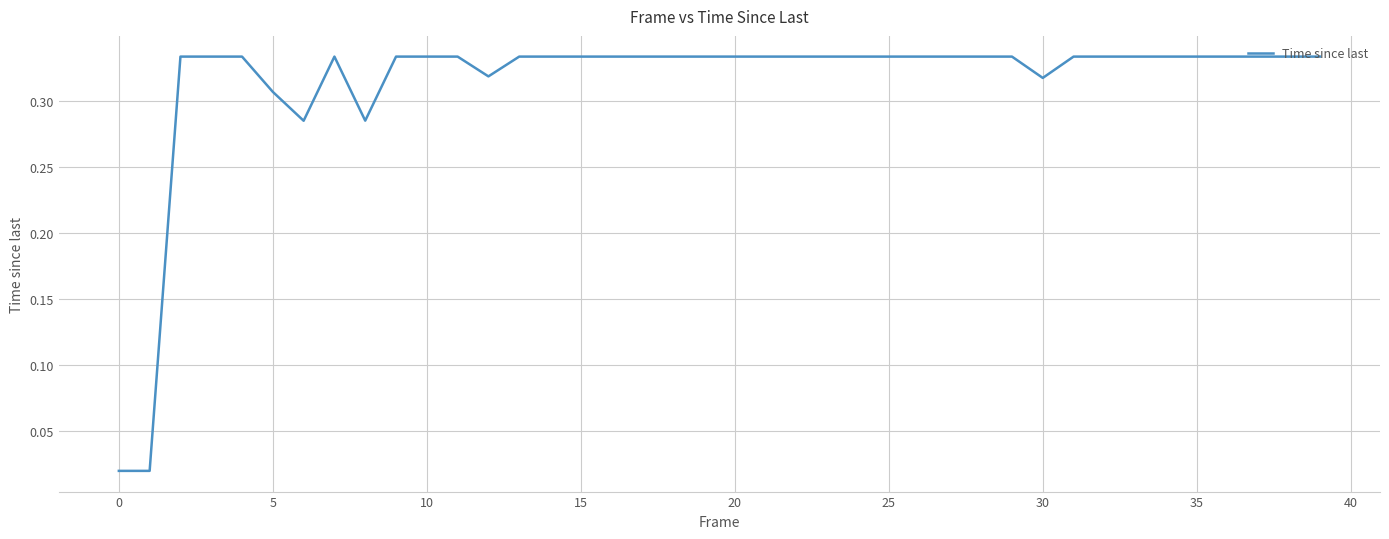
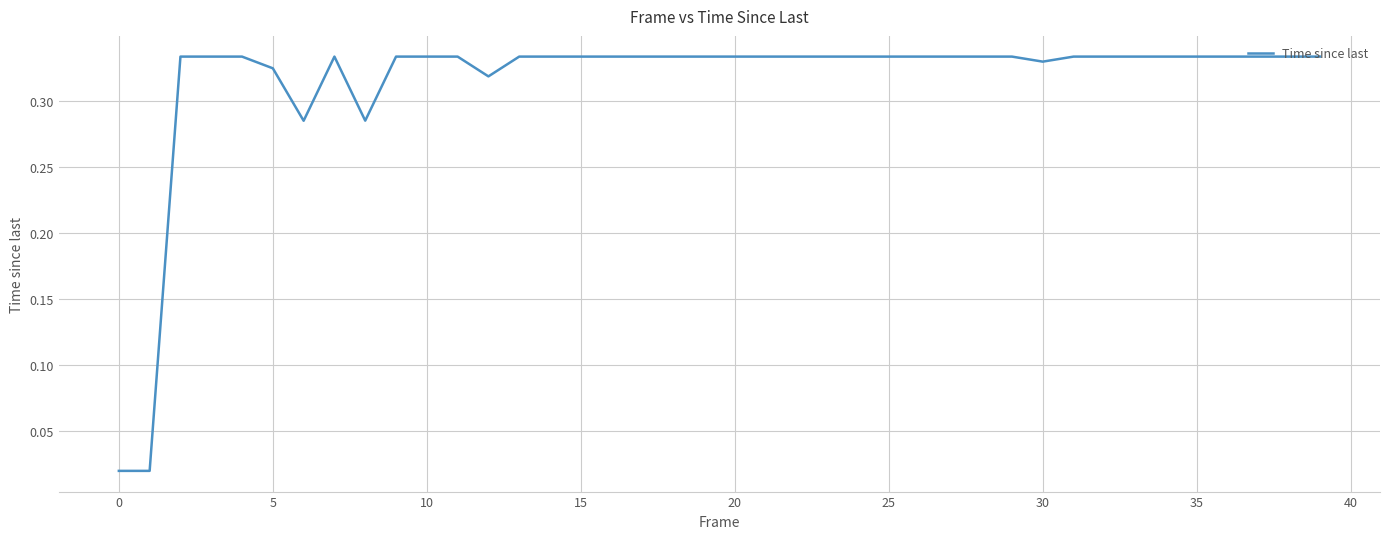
5: 0.307 -> 0.324
30: 0.317 -> 0.330
